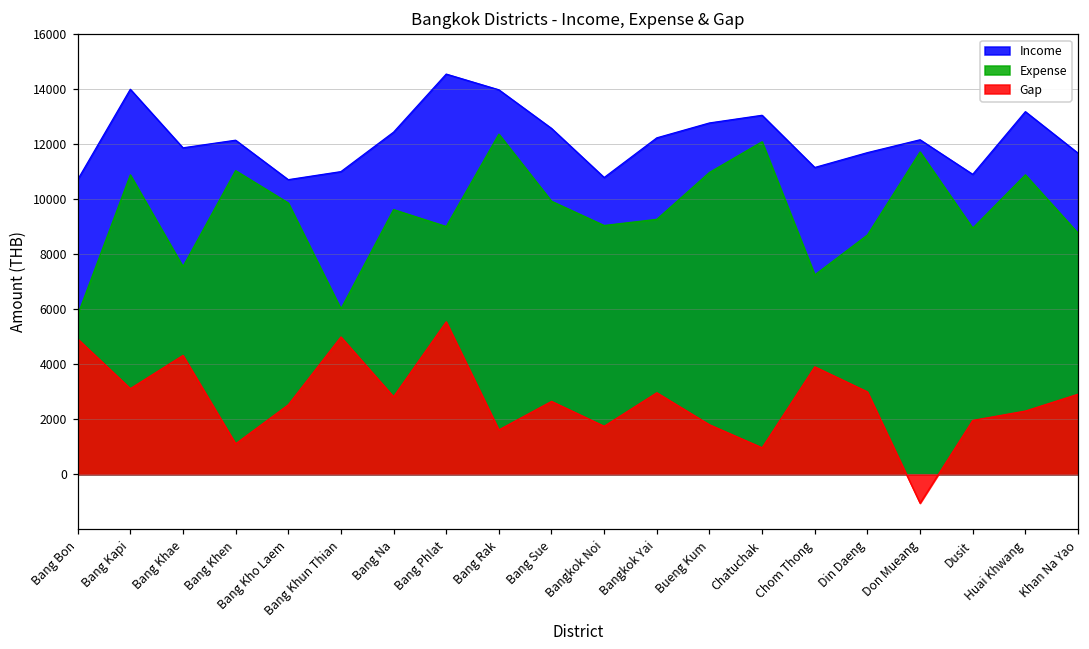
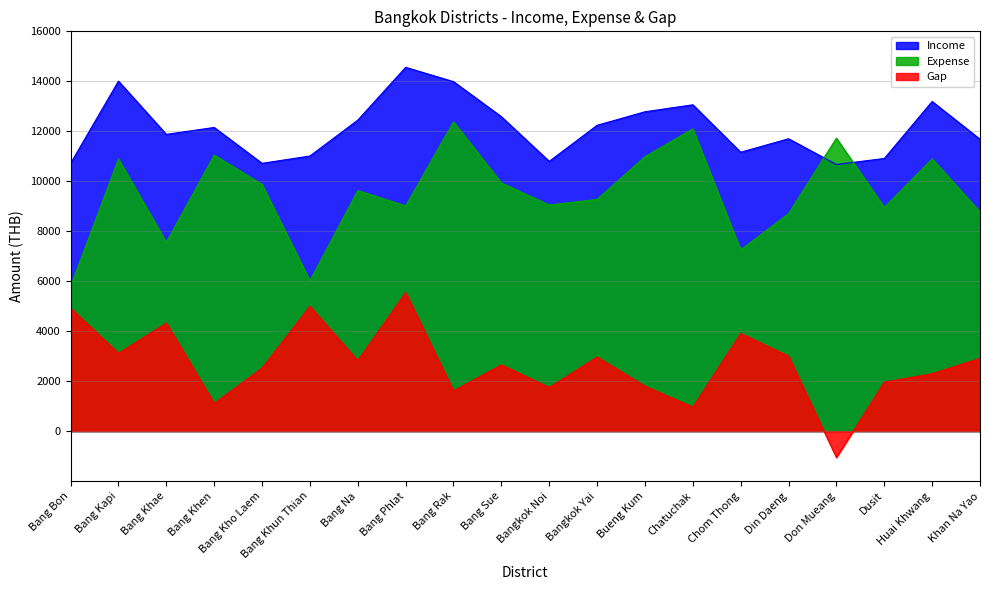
Income, Don Mueang: 12200 -> 10700
